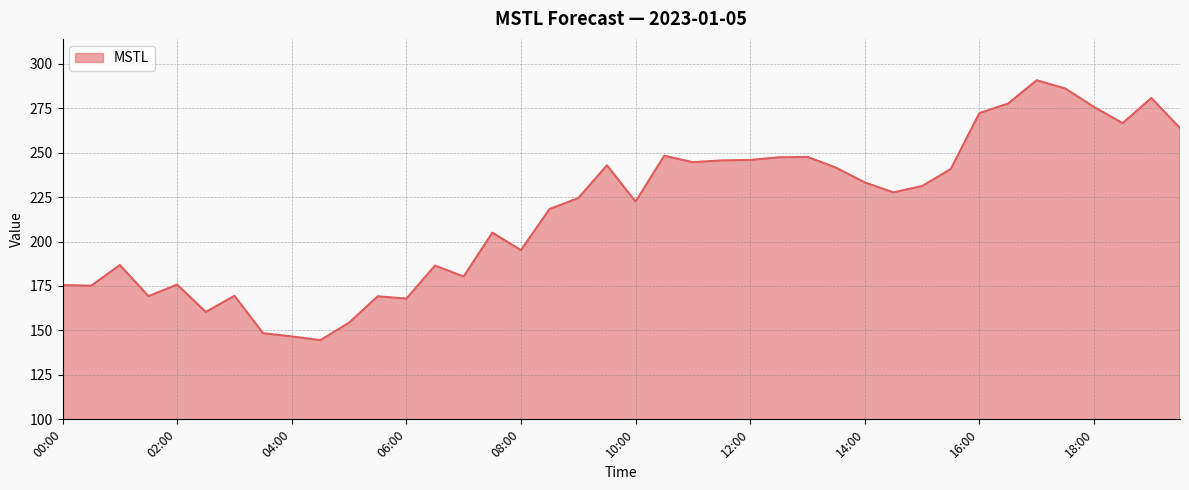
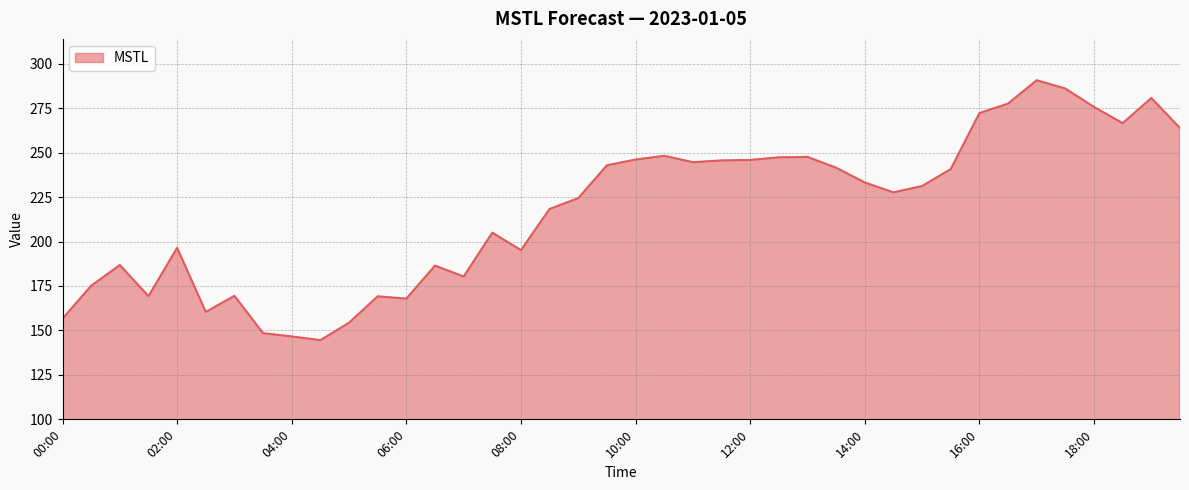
00:00: 175 -> 157
02:00: 176 -> 196
10:00: 222 -> 246
